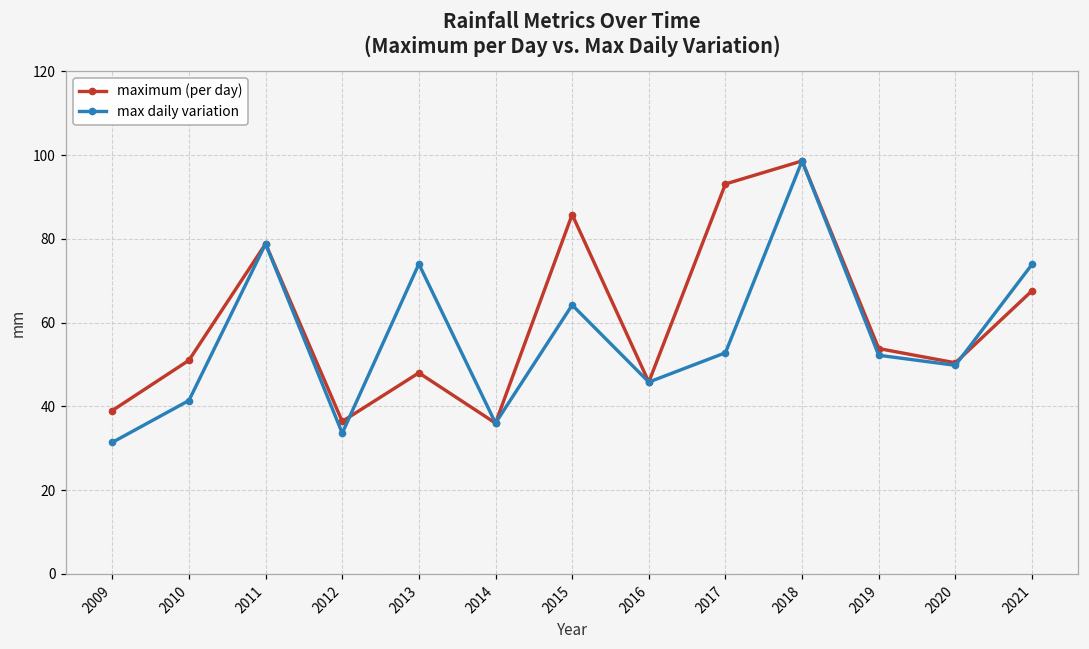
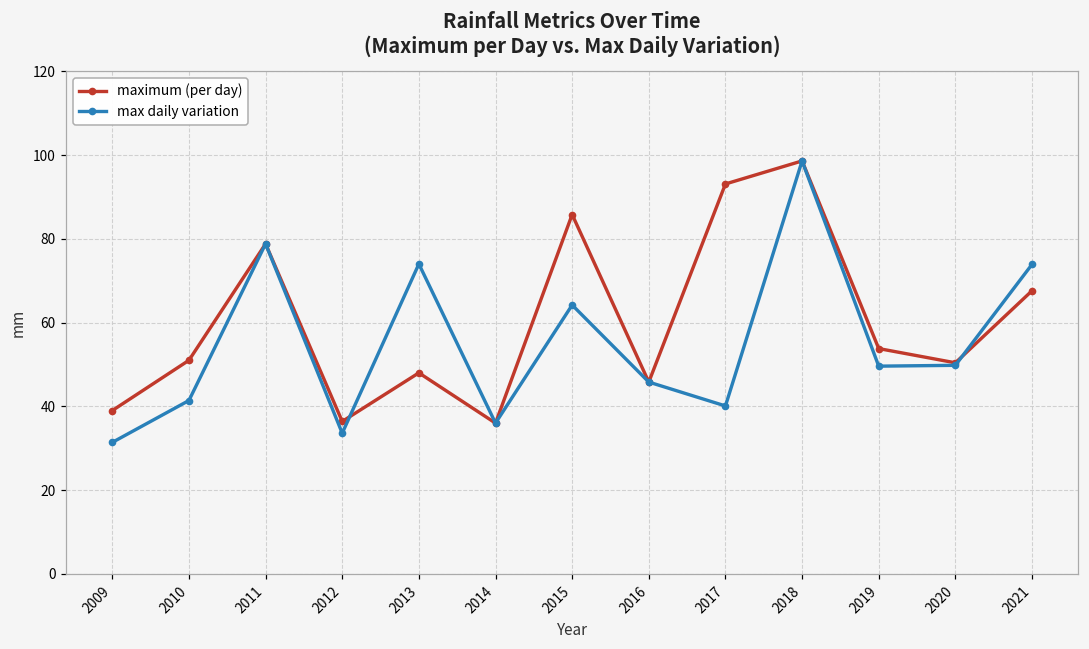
max daily variation, 2017: 53 -> 40
max daily variation, 2019: 52 -> 50
